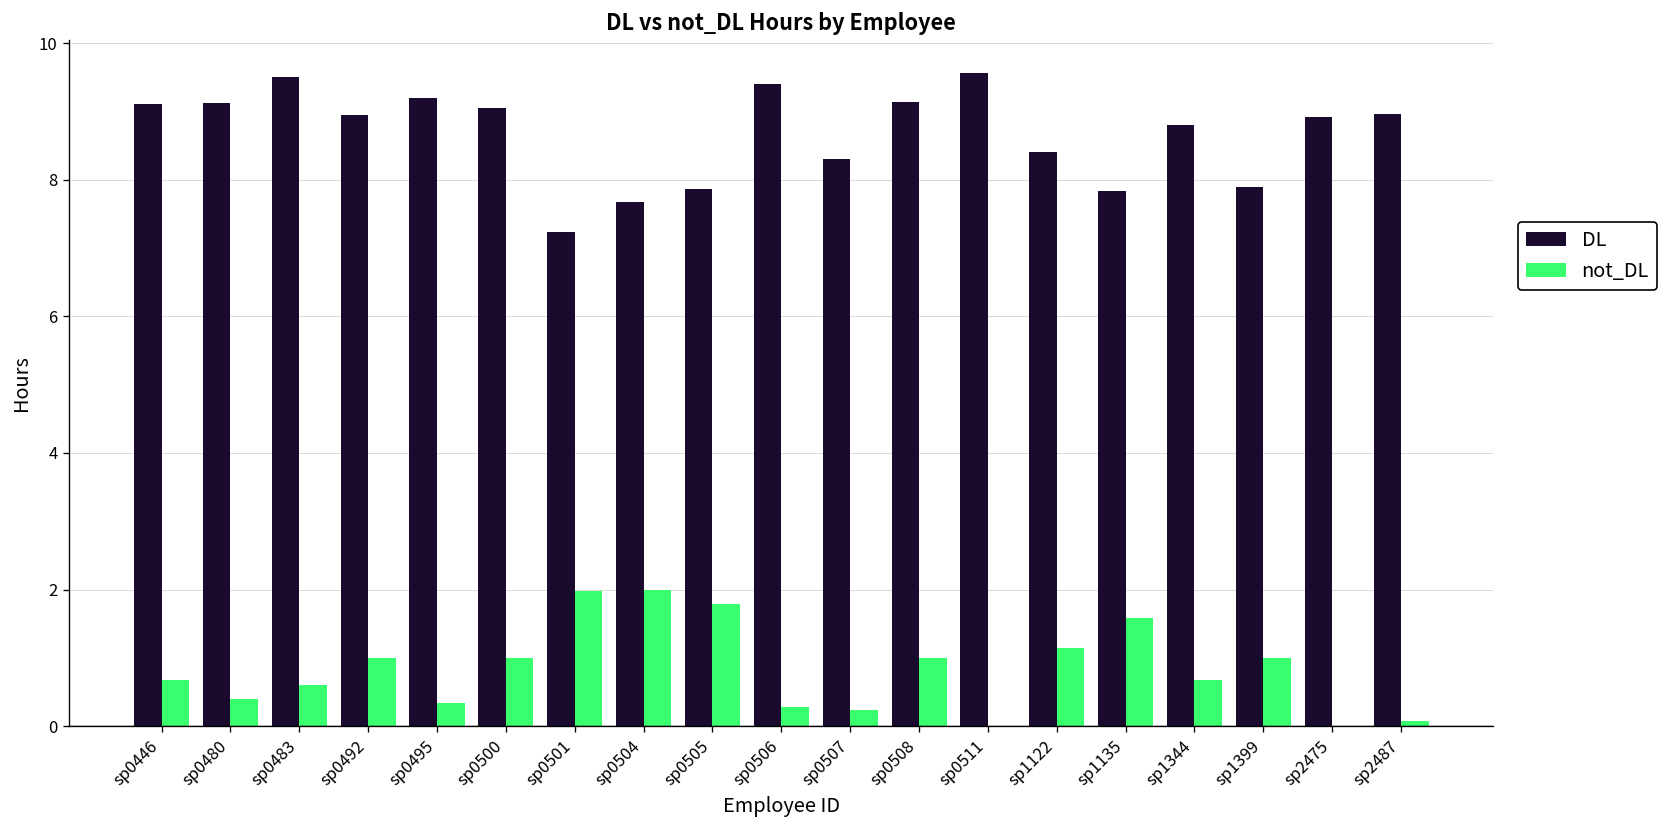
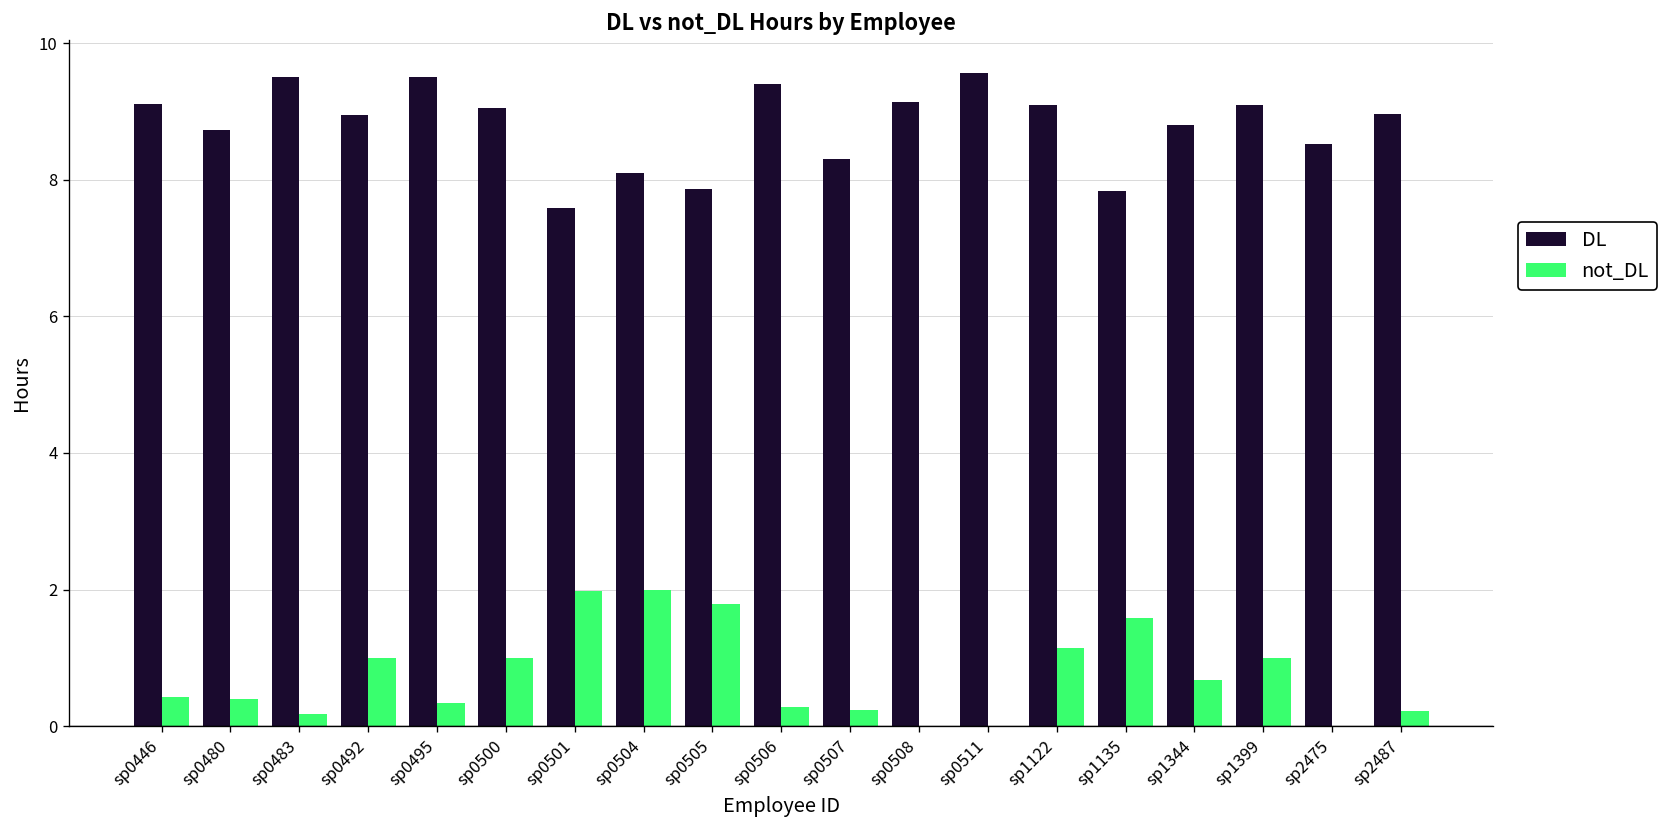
not_DL, sp0446: 0.7 -> 0.4
DL, sp0480: 9.1 -> 8.7
not_DL, sp0483: 0.6 -> 0.2
DL, sp0495: 9.2 -> 9.5
DL, sp0501: 7.2 -> 7.6
DL, sp0504: 7.7 -> 8.1
not_DL, sp0508: 1 -> 0
DL, sp1122: 8.4 -> 9.1
DL, sp1399: 7.9 -> 9.1
DL, sp2475: 8.9 -> 8.5
not_DL, sp2487: 0.1 -> 0.2
